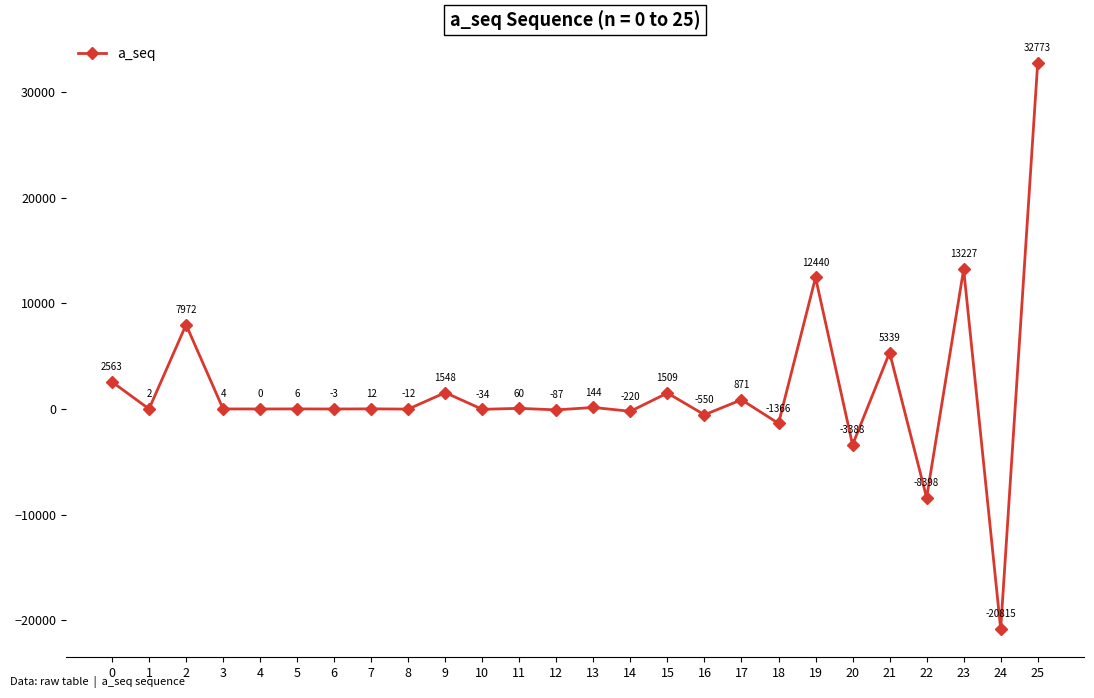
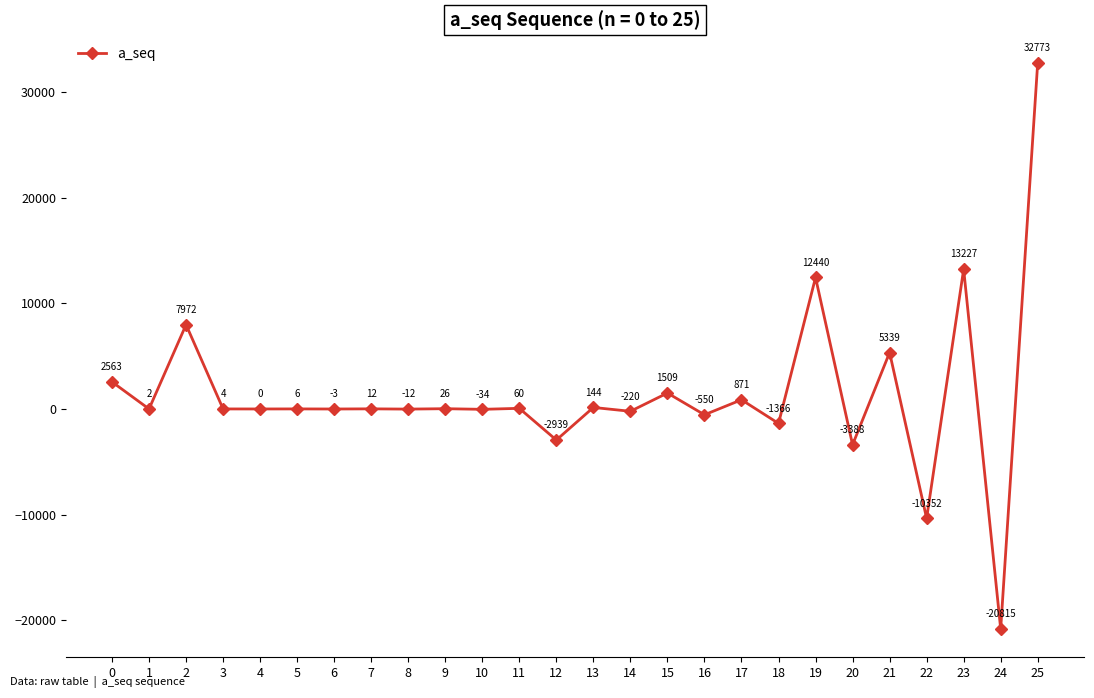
9: 1548 -> 26
12: -87 -> -2939
22: -8398 -> -10352
